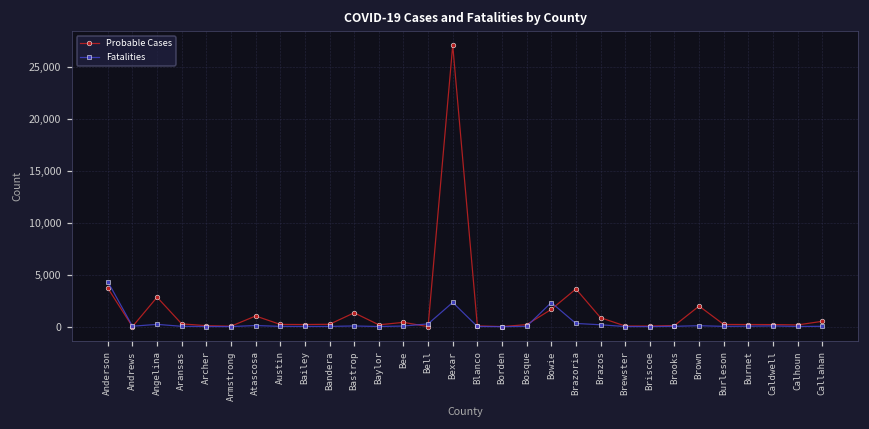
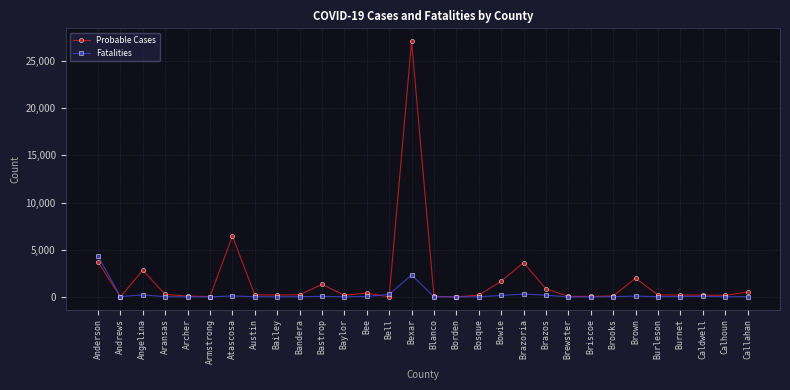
Probable Cases, Atascosa: 1,000 -> 6,000
Fatalities, Bowie: 2,000 -> 0
